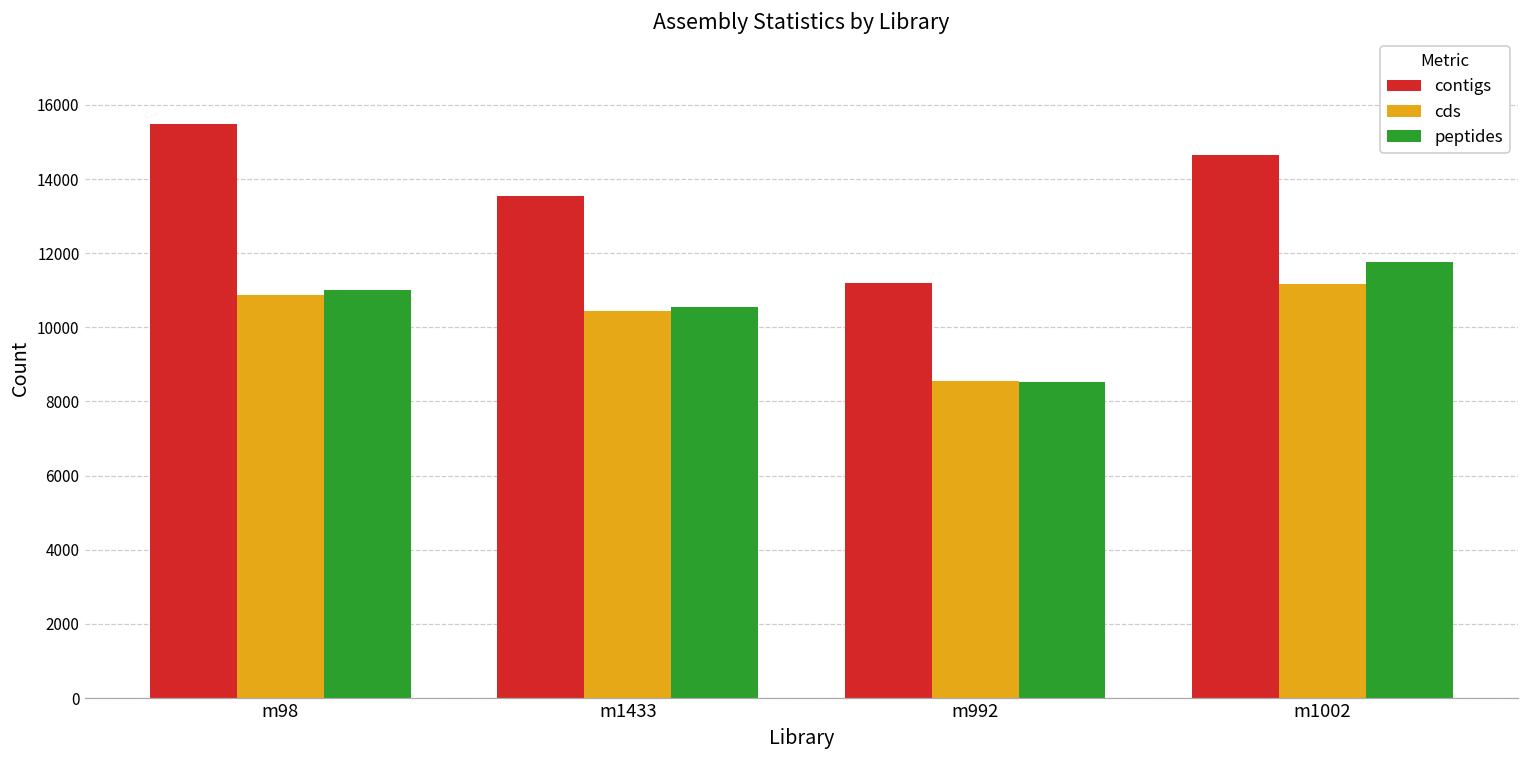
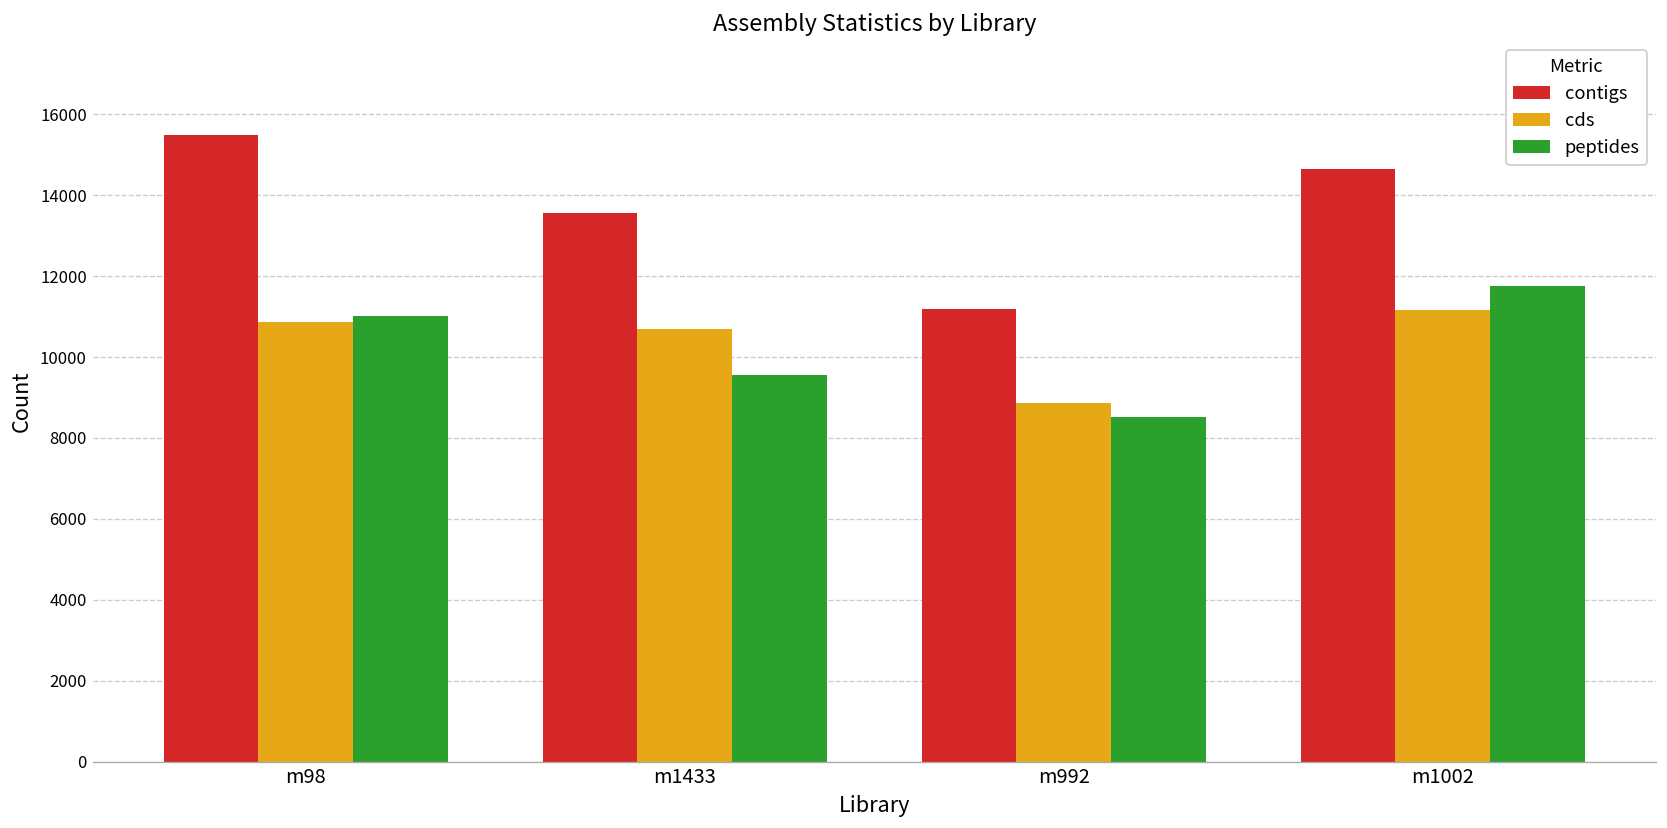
cds, m1433: 10400 -> 10700
peptides, m1433: 10600 -> 9600
cds, m992: 8600 -> 8900
